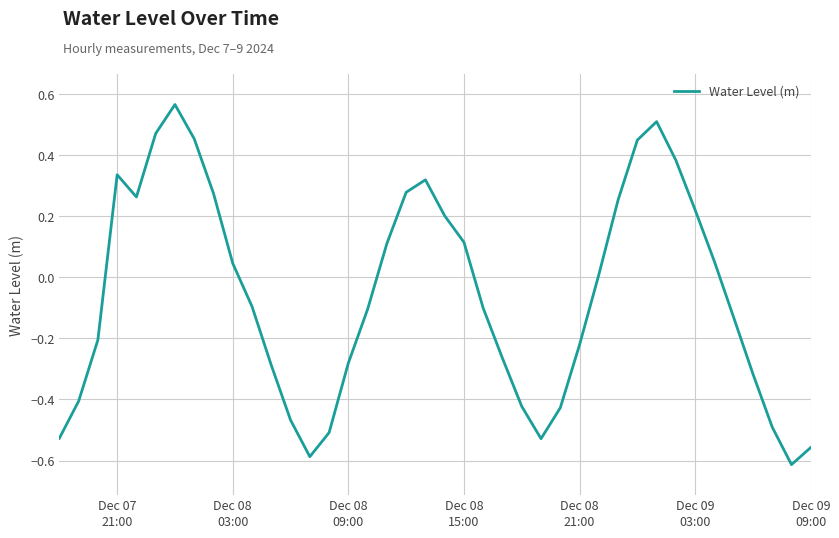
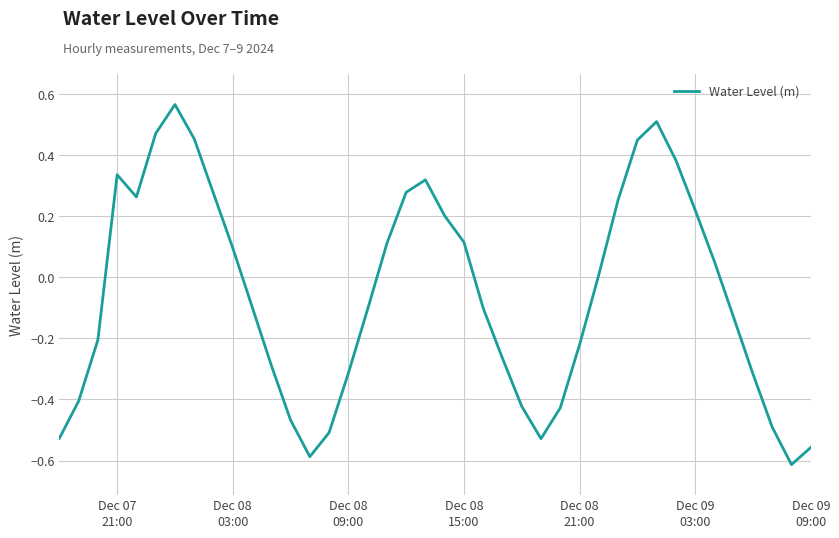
Dec 08 03:00: 0.05 -> 0.10
Dec 08 09:00: -0.28 -> -0.31
